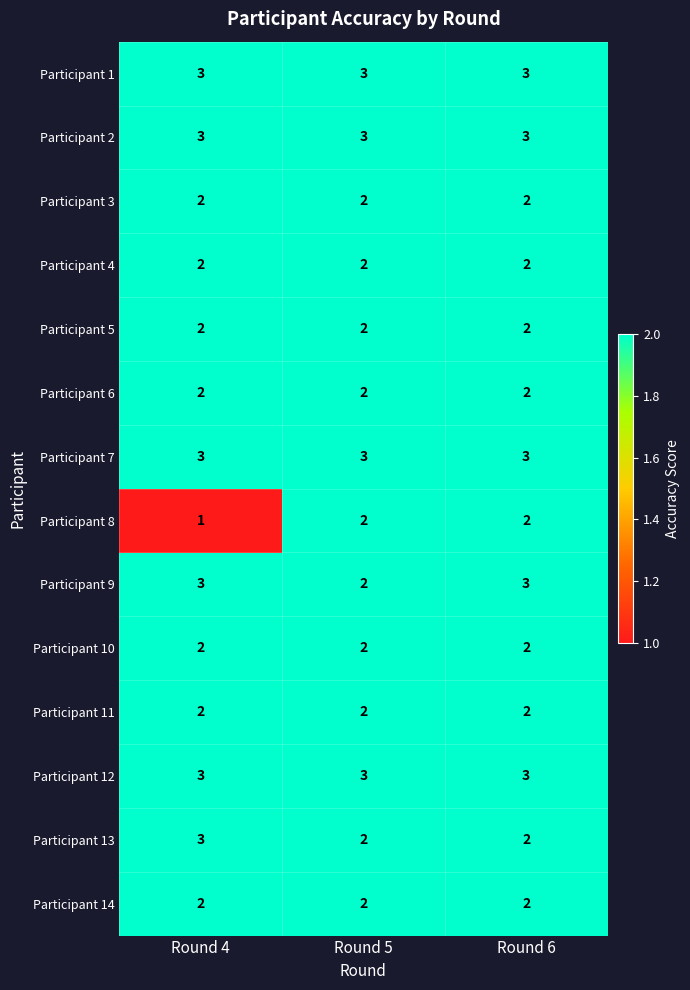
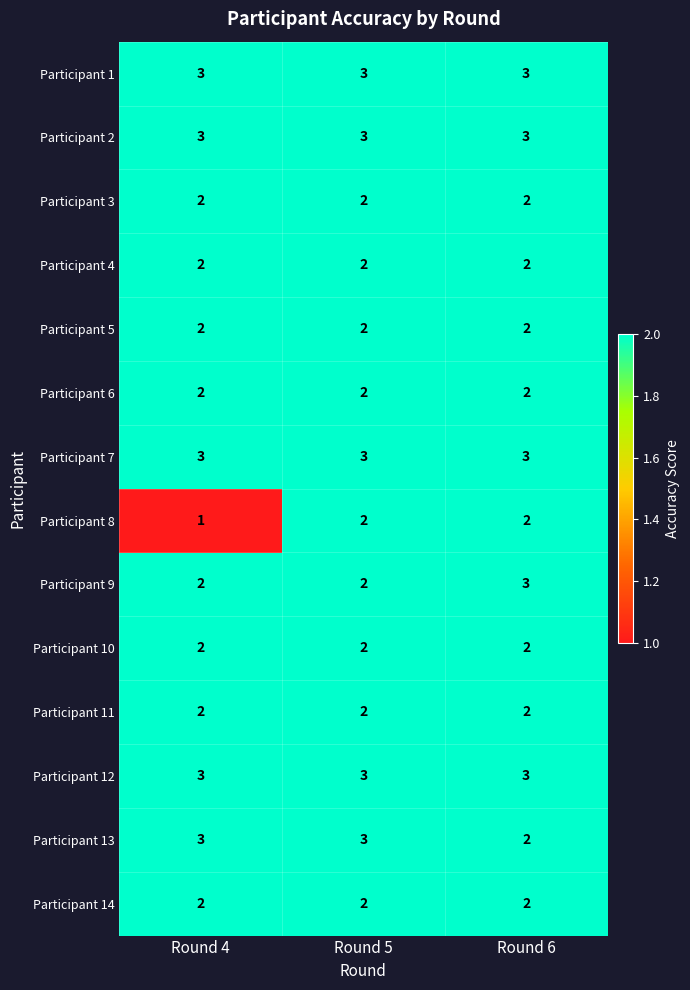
Participant 9, Round 4: 3 -> 2
Participant 13, Round 5: 2 -> 3
